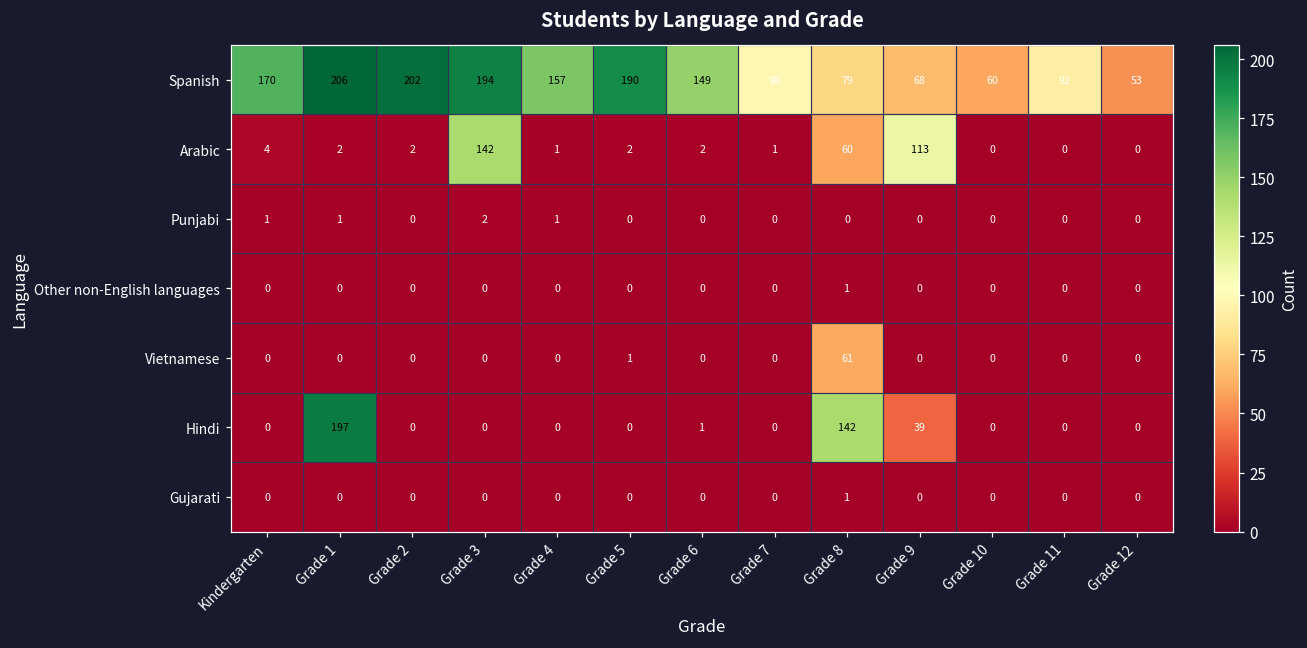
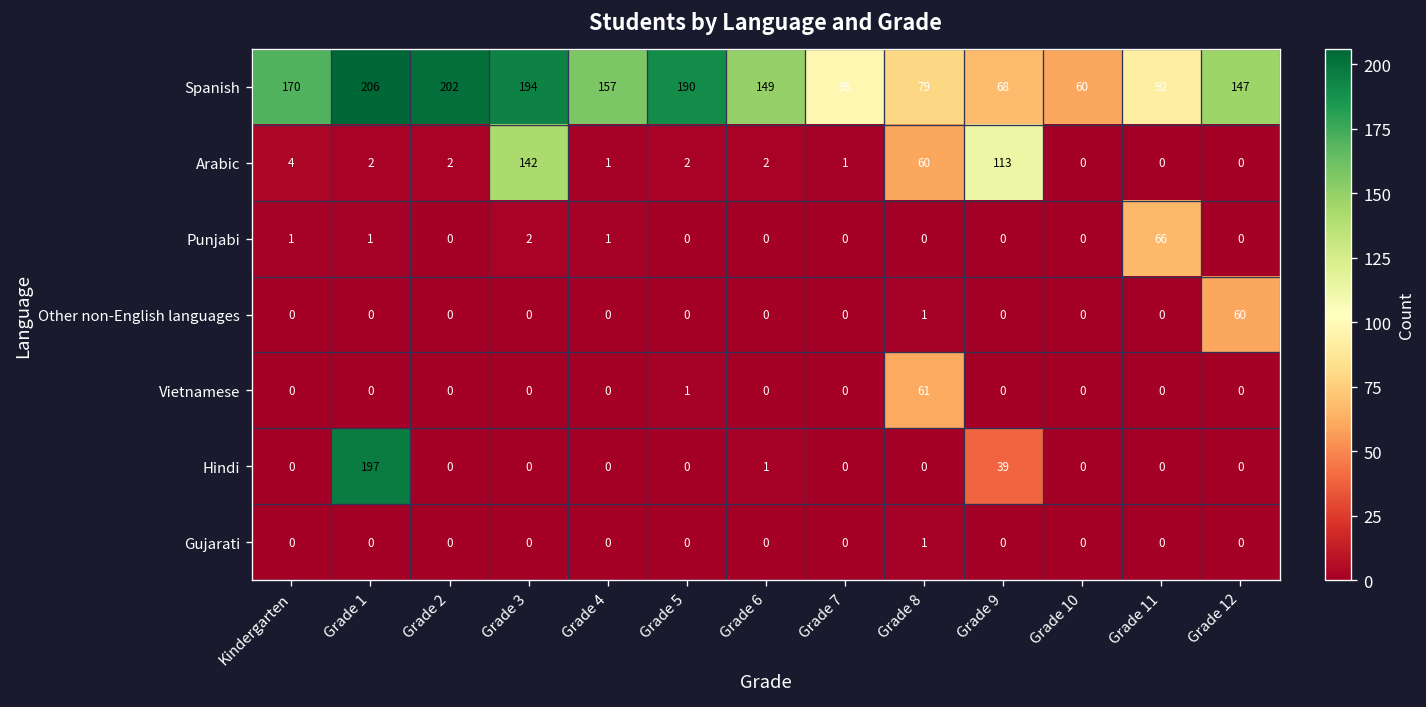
Spanish, Grade 12: 53 -> 147
Punjabi, Grade 11: 0 -> 66
Other non-English languages, Grade 12: 0 -> 60
Hindi, Grade 8: 142 -> 0
